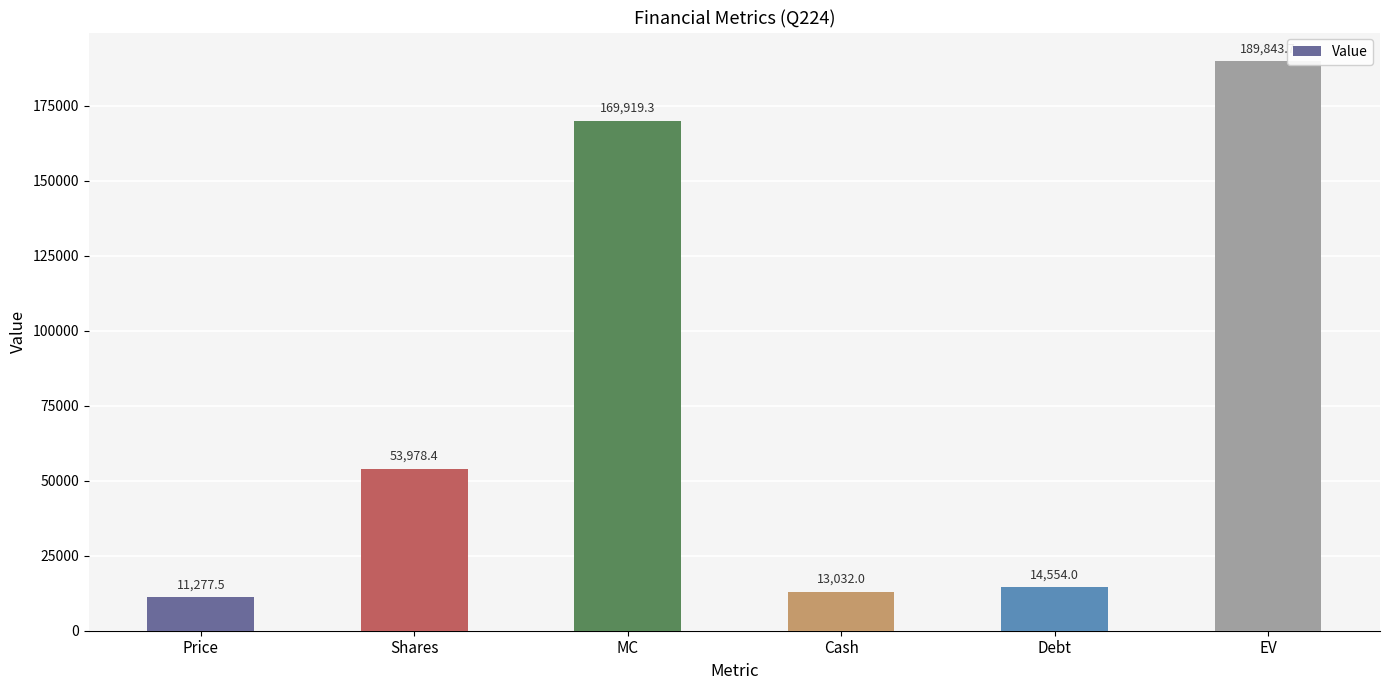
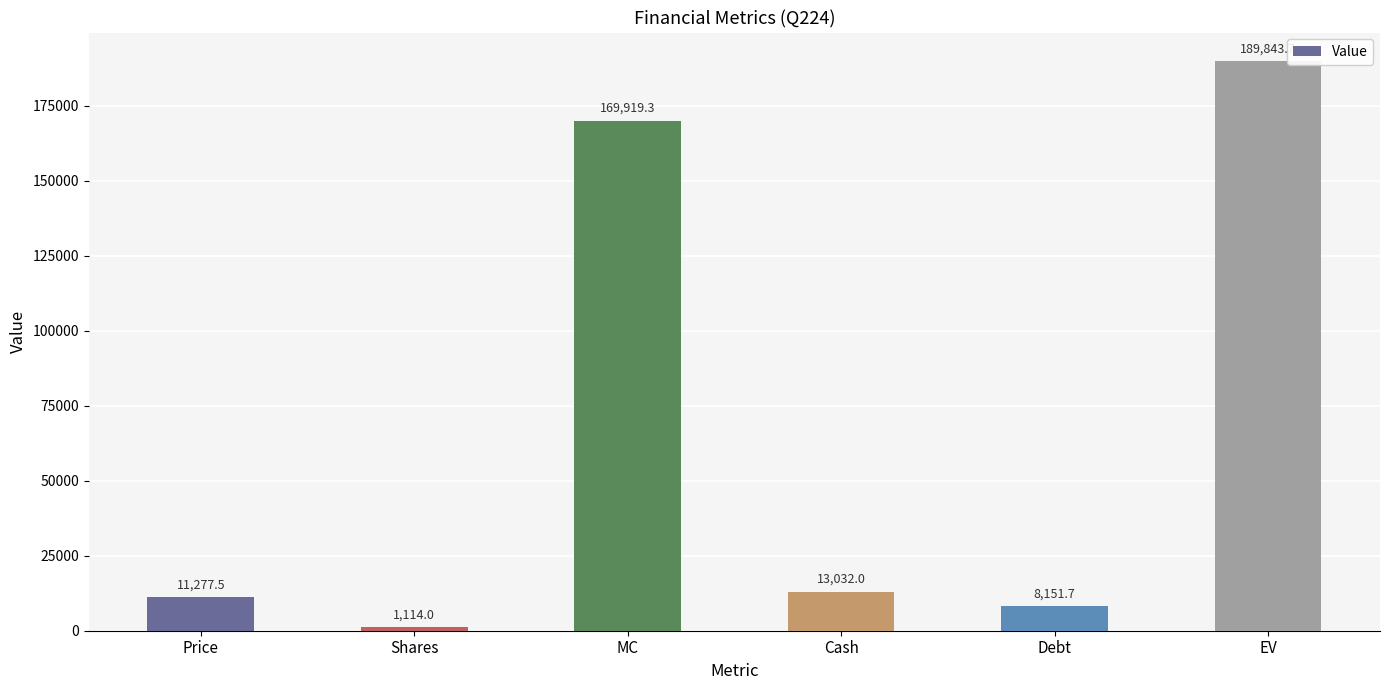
Shares: 53,978.4 -> 1,114.0
Debt: 14,554.0 -> 8,151.7
